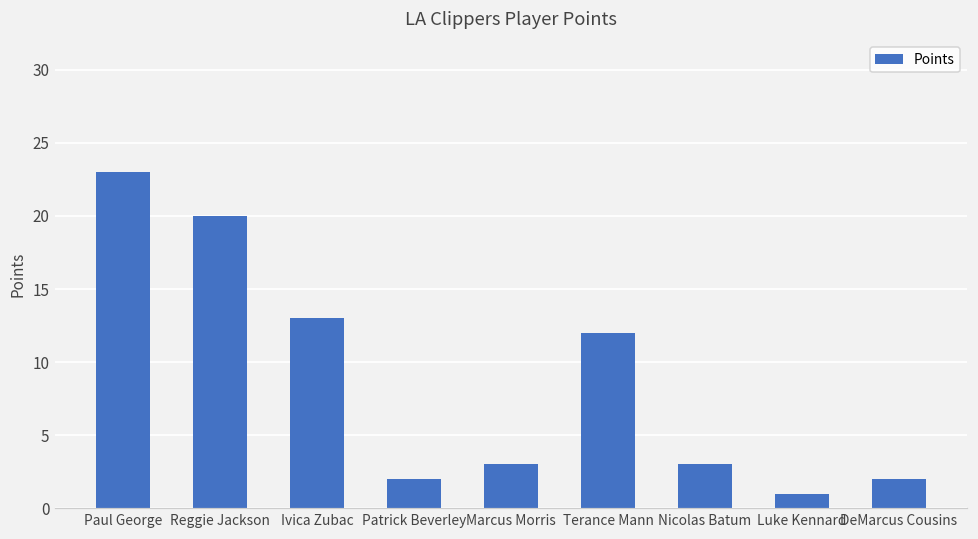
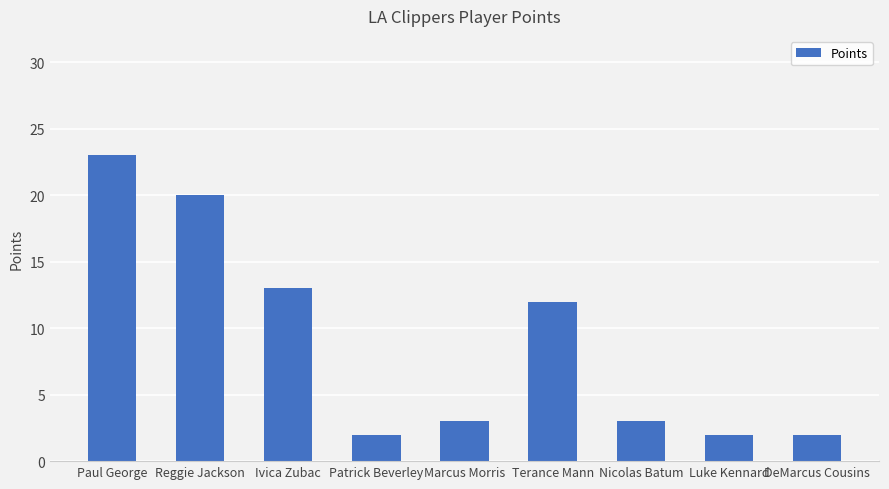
Luke Kennard: 1 -> 2
